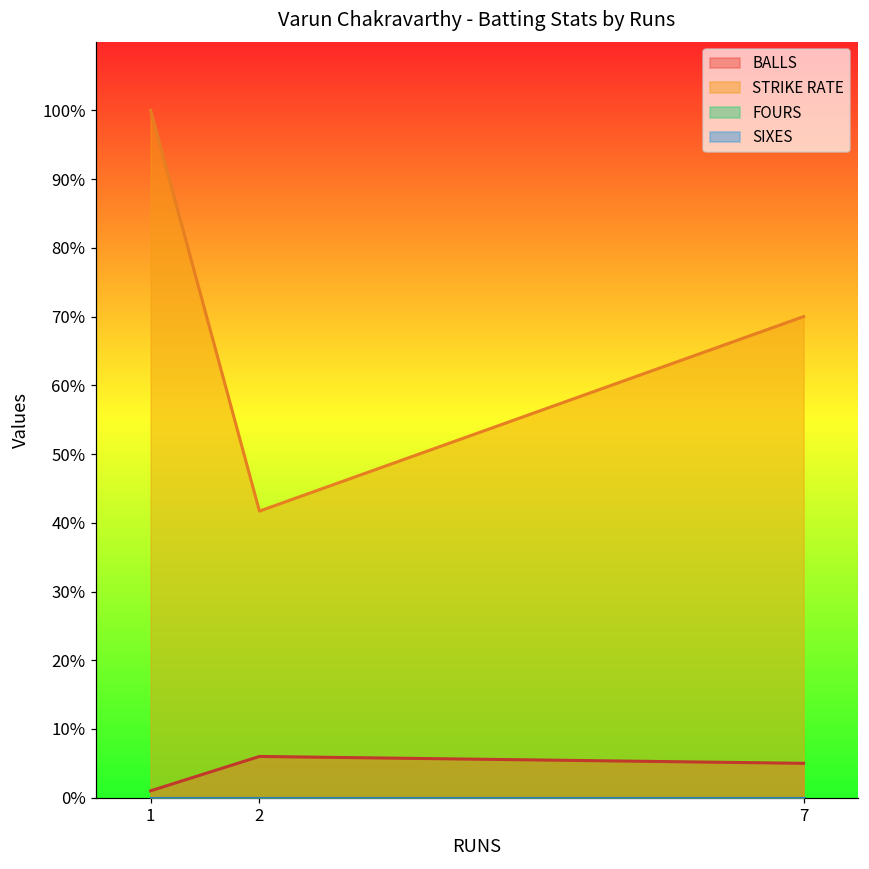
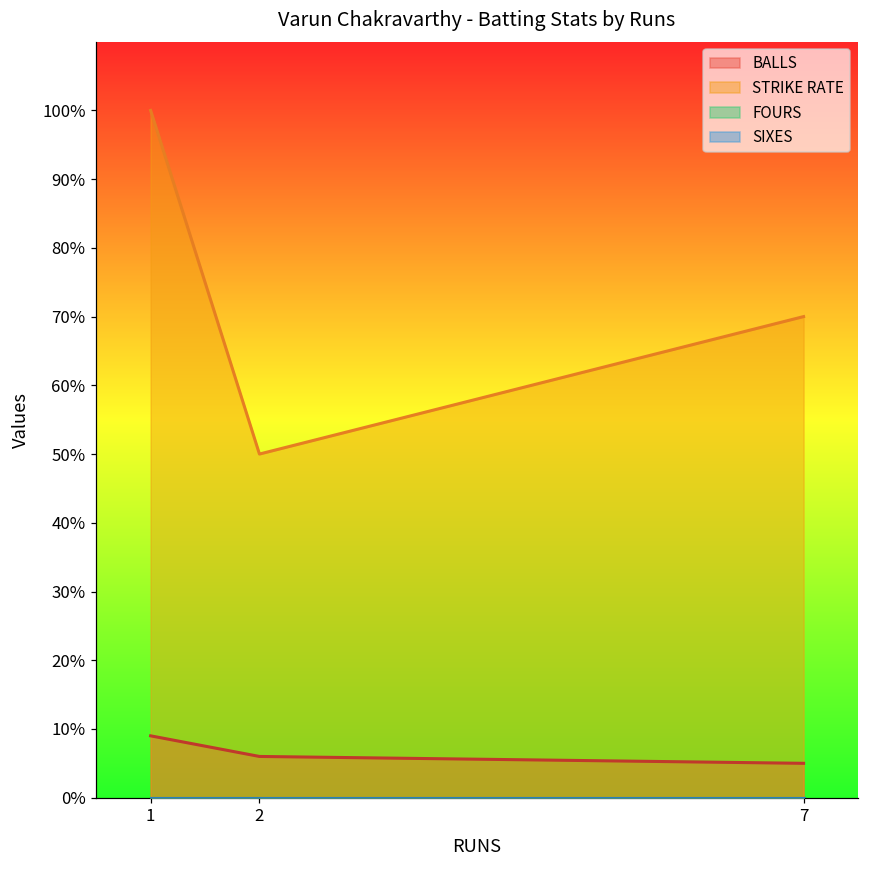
BALLS, 1: 1% -> 9%
STRIKE RATE, 2: 42% -> 50%
